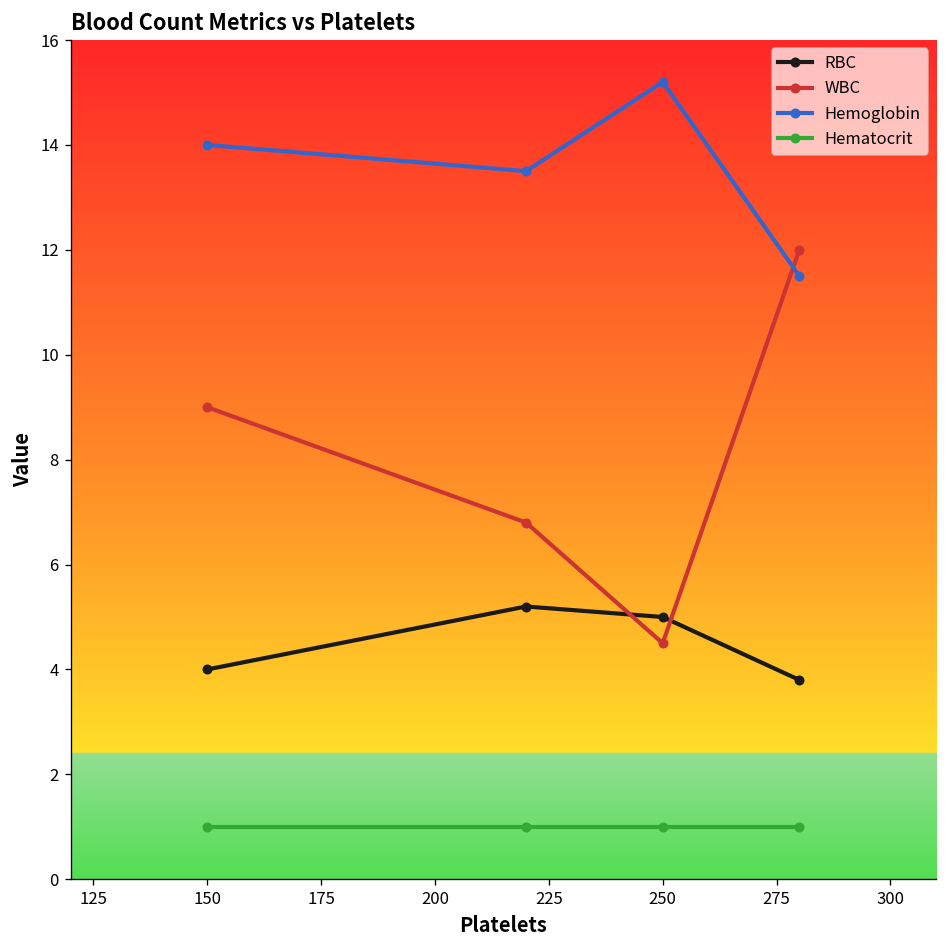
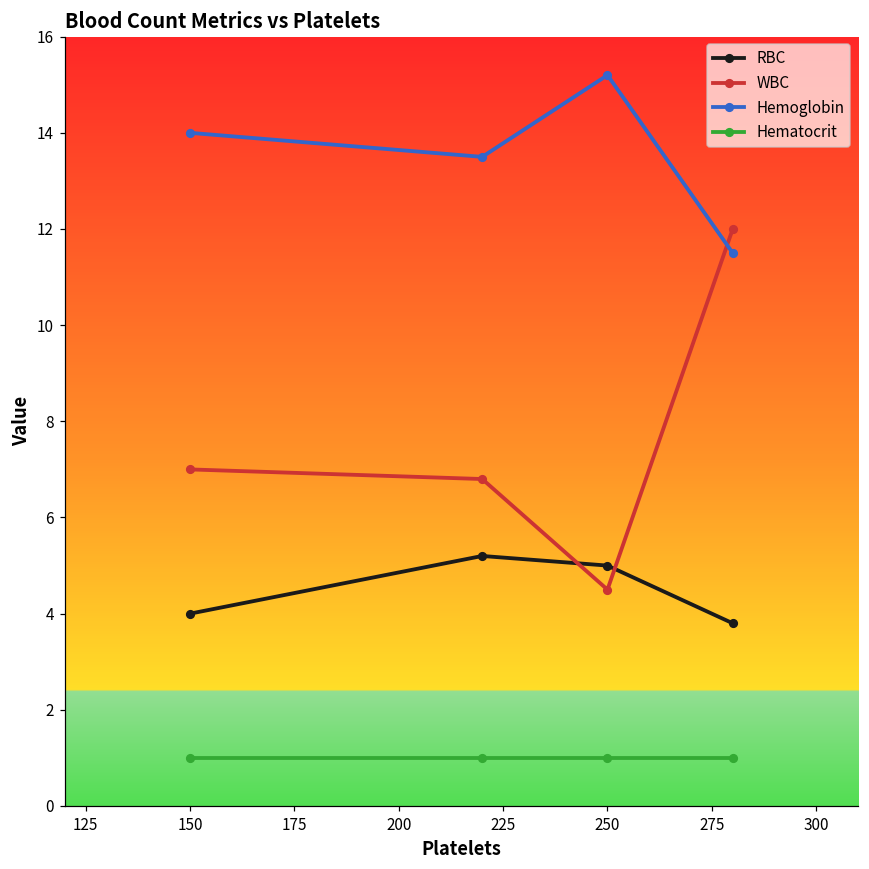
WBC, 150: 9 -> 7
